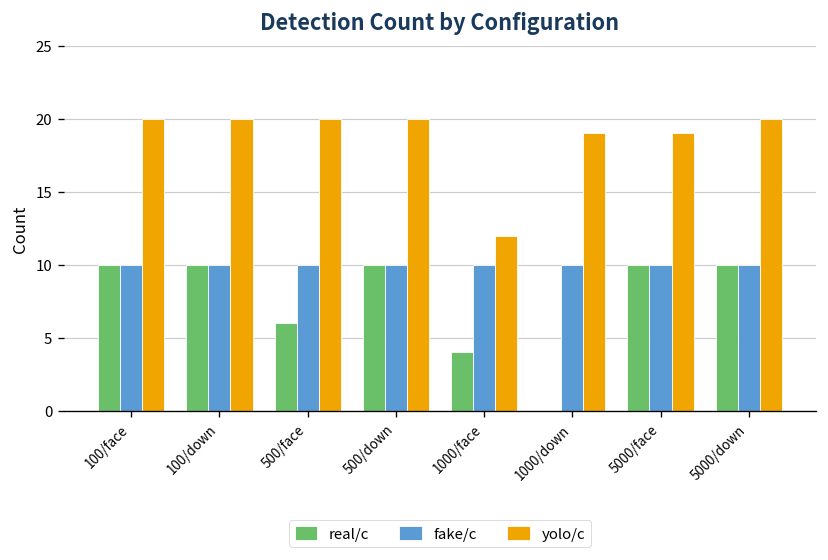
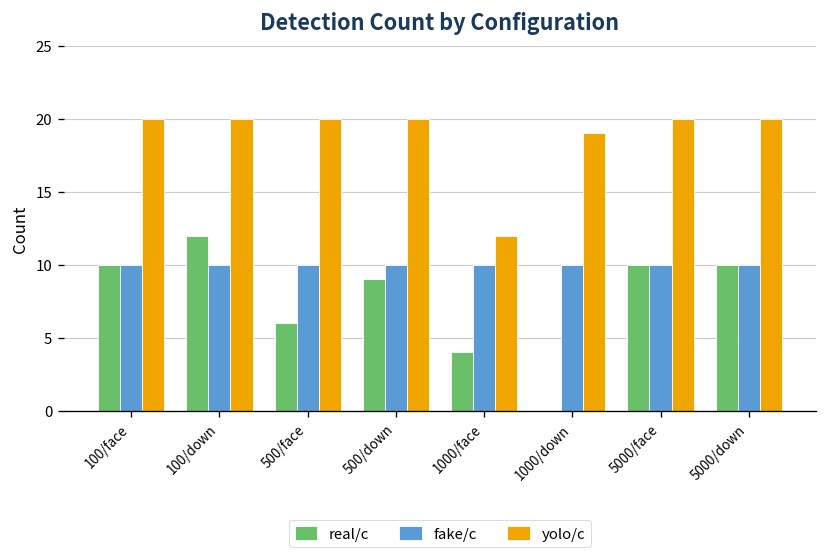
real/c, 100/down: 10 -> 12
real/c, 500/down: 10 -> 9
yolo/c, 5000/face: 19 -> 20
